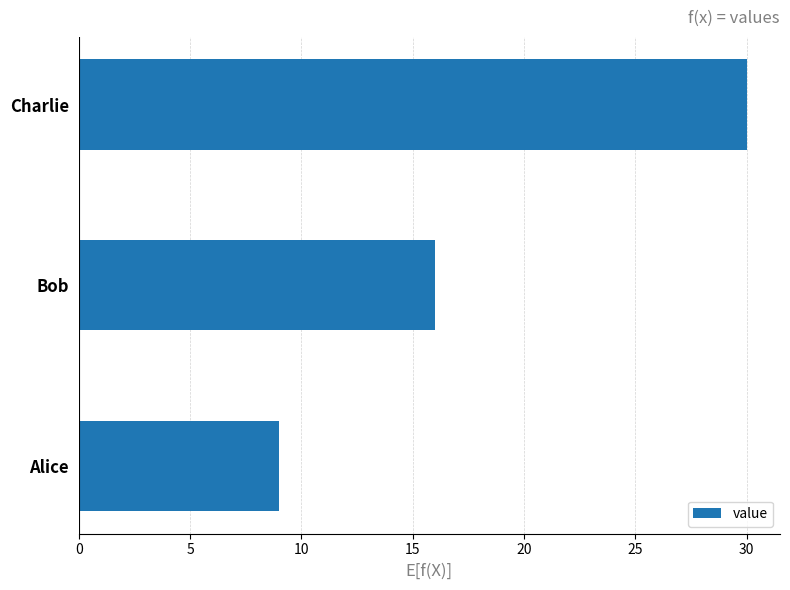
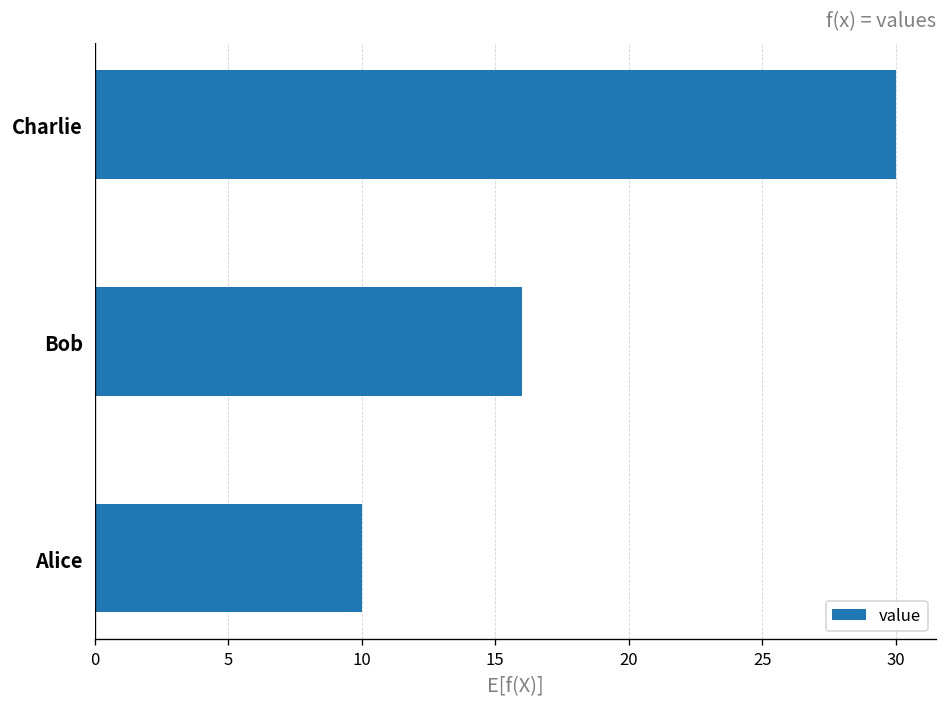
Alice: 9 -> 10
